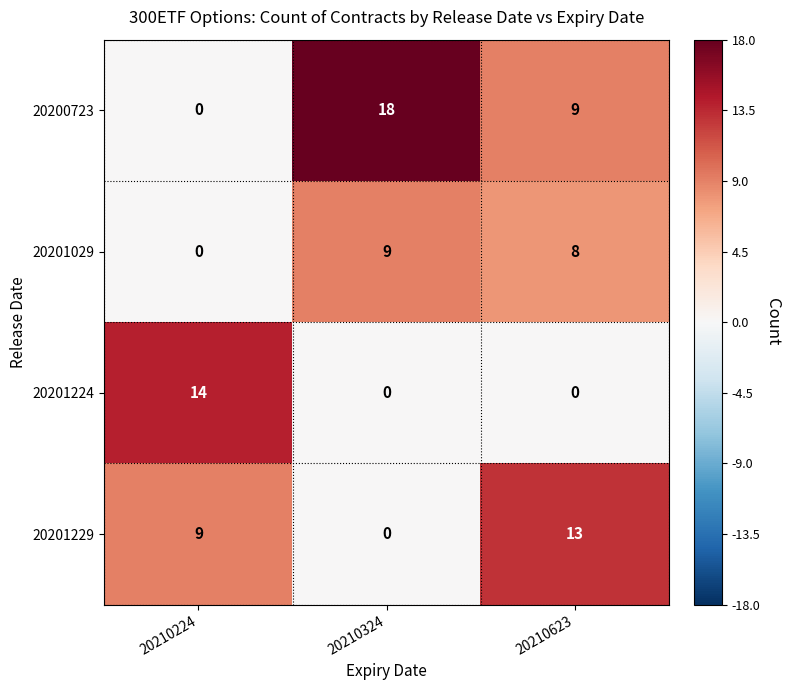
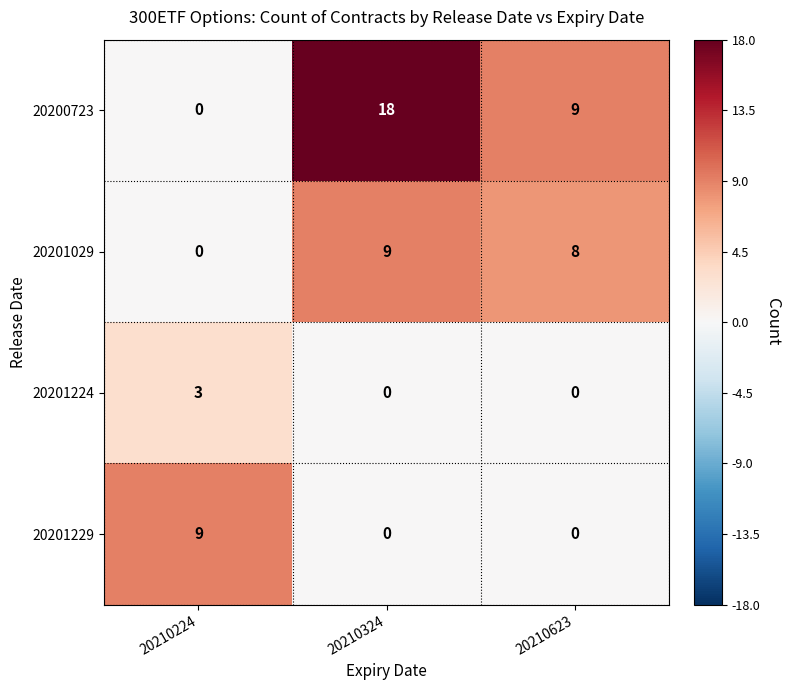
20201224, 20210224: 14 -> 3
20201229, 20210623: 13 -> 0
